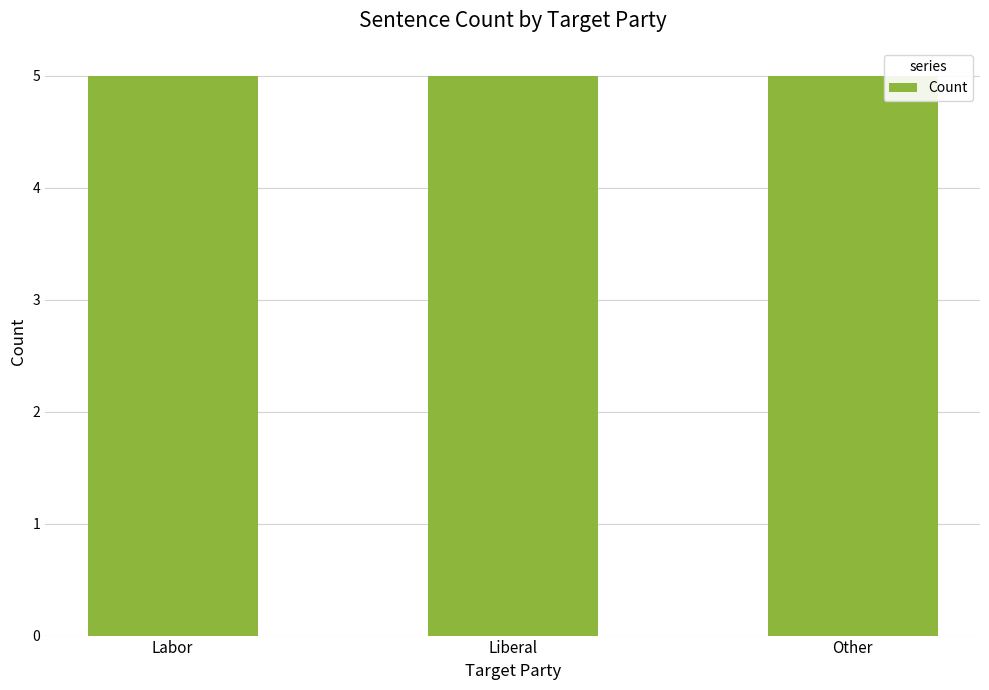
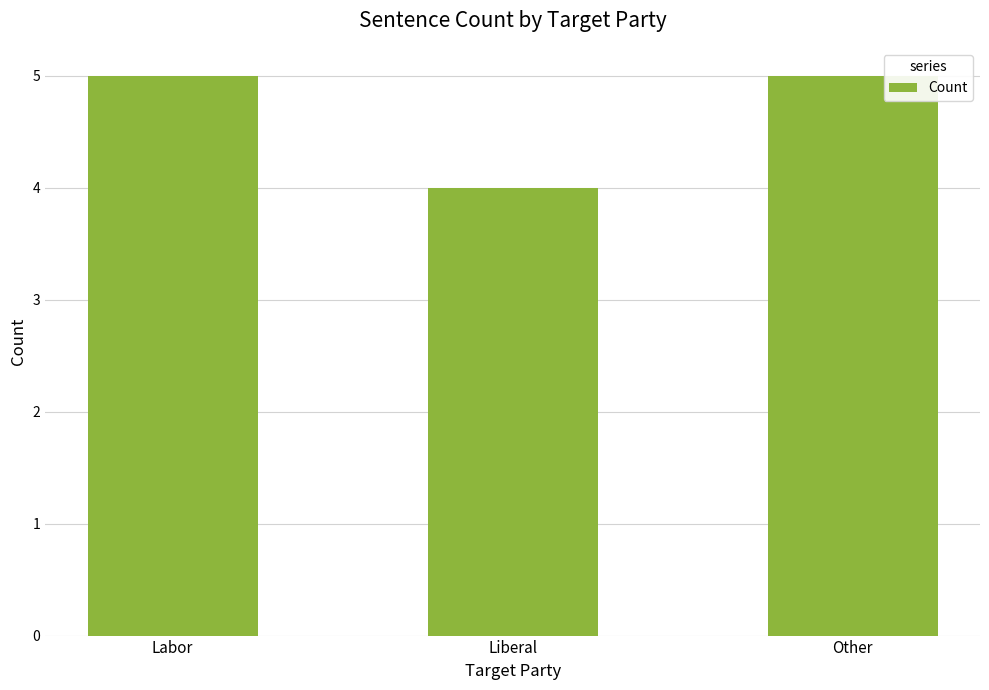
Liberal: 5 -> 4
